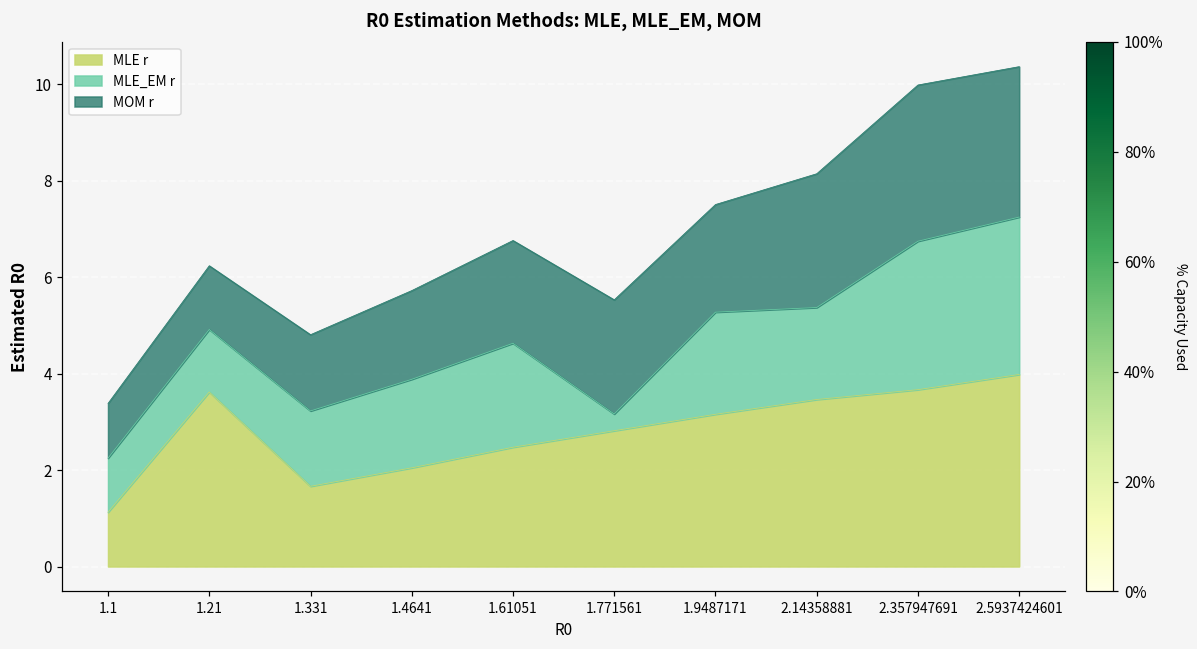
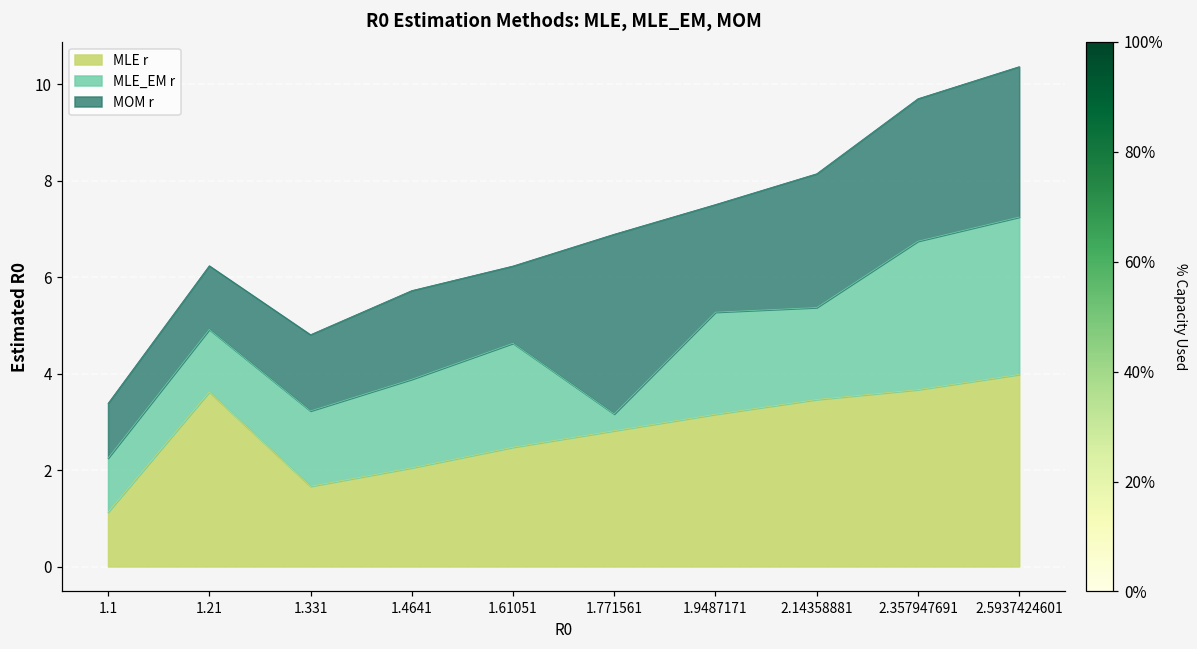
MOM r, 1.61051: 2.1 -> 1.6
MOM r, 1.771561: 2.4 -> 3.7
MOM r, 2.357947691: 3.2 -> 3.0
